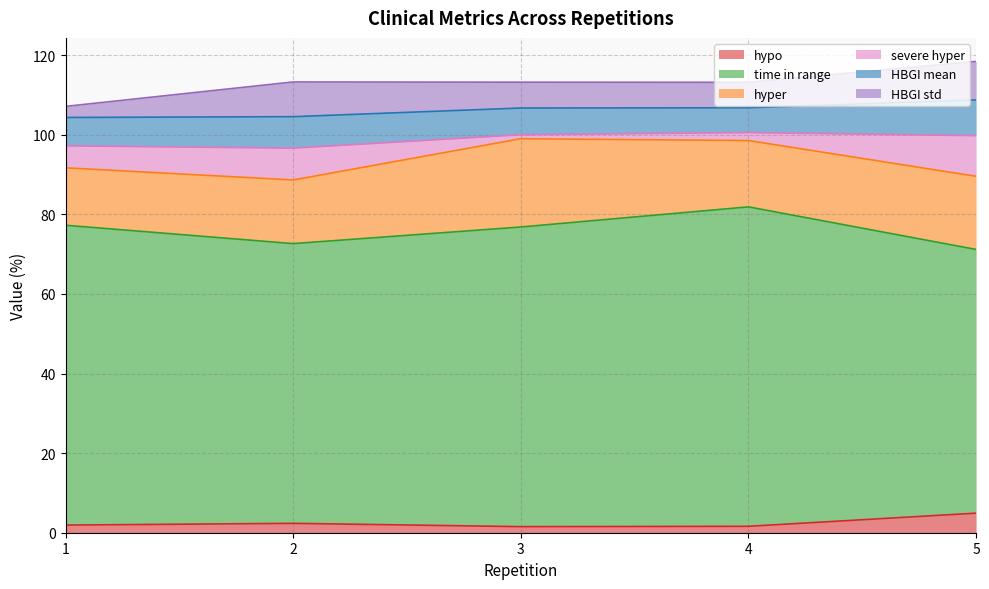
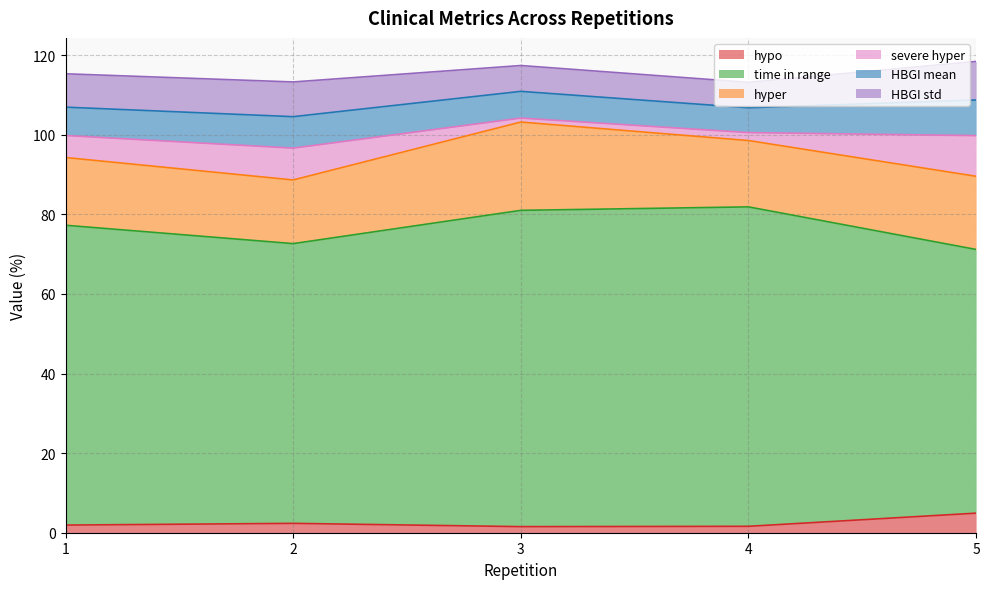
hyper, 1: 14 -> 17
HBGI std, 1: 3 -> 8
time in range, 3: 75 -> 79
